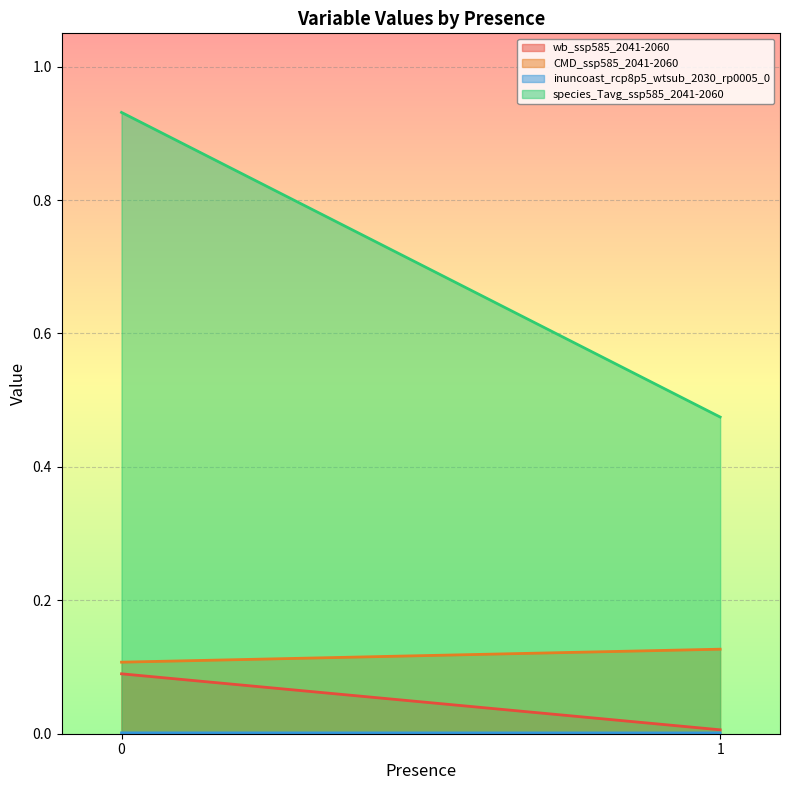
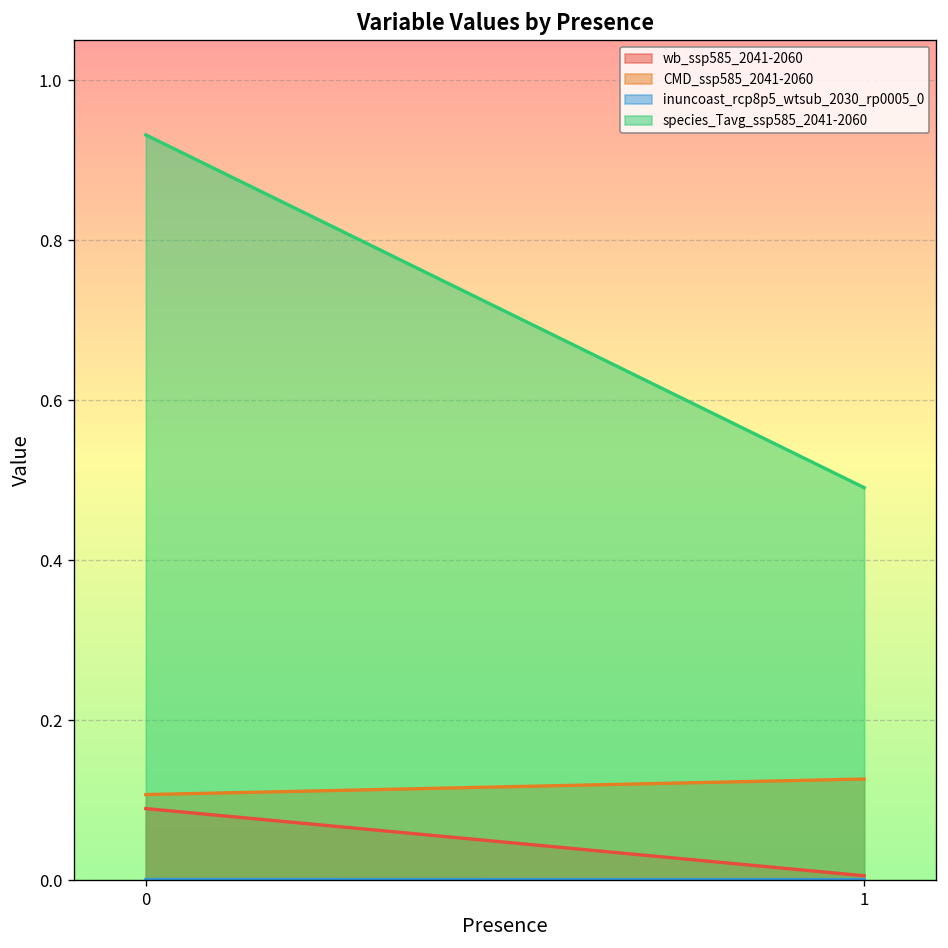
species_Tavg_ssp585_2041-2060, 1: 0.47 -> 0.49
